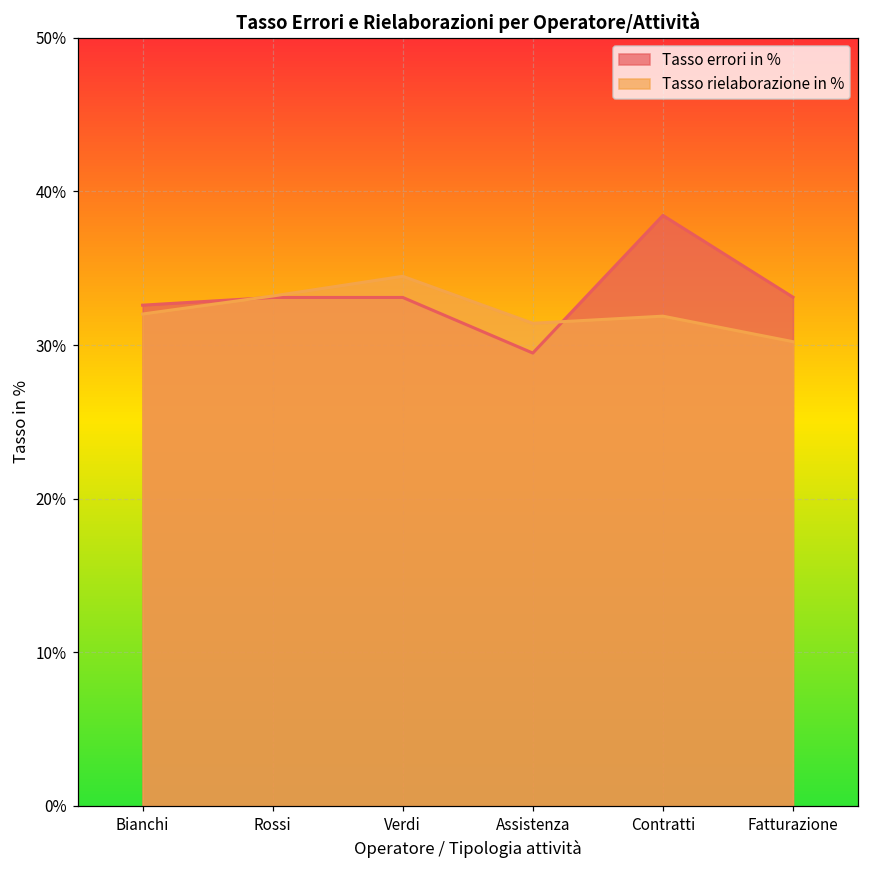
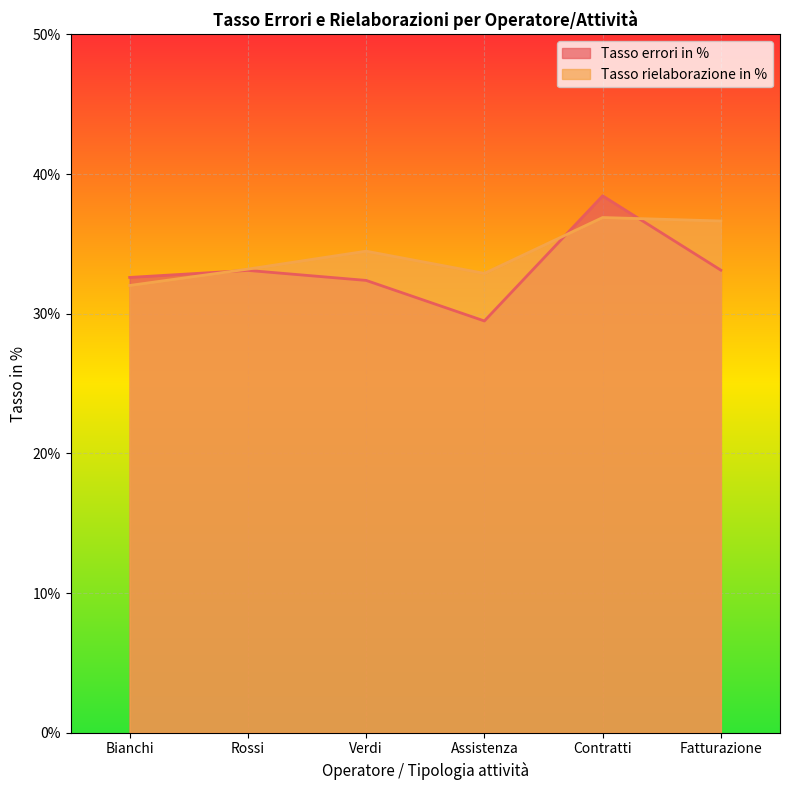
Tasso errori in %, Verdi: 33.1% -> 32.4%
Tasso rielaborazione in %, Assistenza: 31.4% -> 32.9%
Tasso rielaborazione in %, Contratti: 31.9% -> 36.9%
Tasso rielaborazione in %, Fatturazione: 30.2% -> 36.6%
